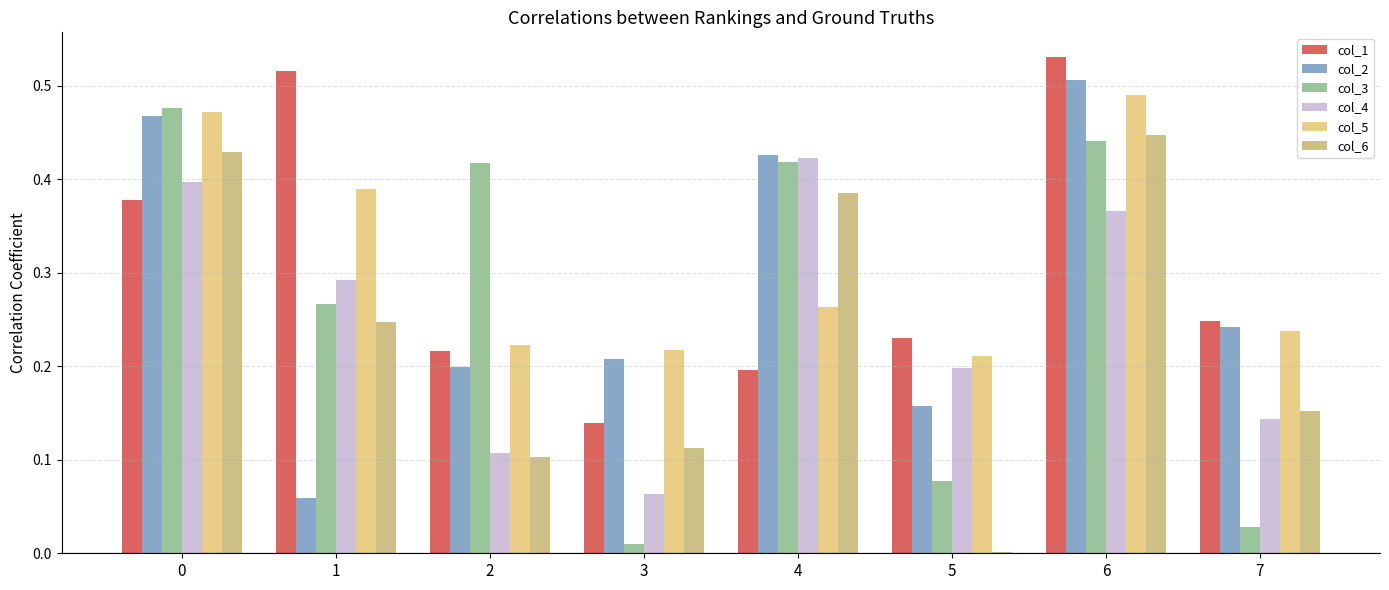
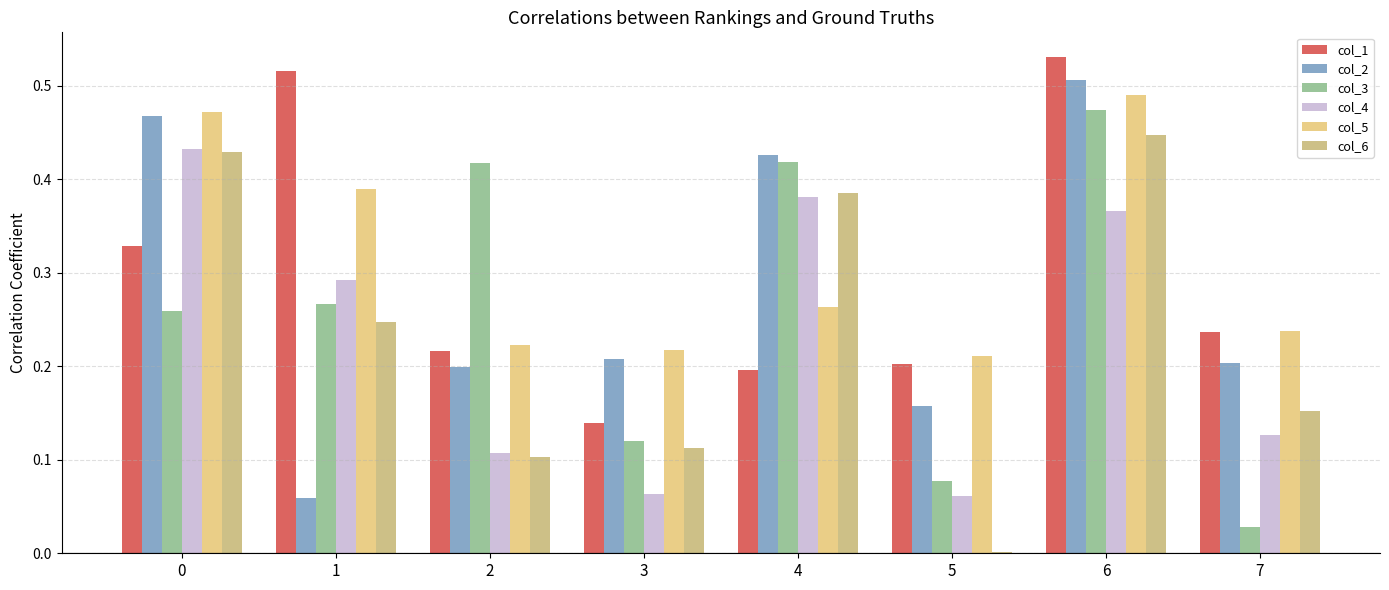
col_1, 0: 0.38 -> 0.33
col_3, 0: 0.48 -> 0.26
col_4, 0: 0.40 -> 0.43
col_3, 3: 0.01 -> 0.12
col_4, 4: 0.42 -> 0.38
col_1, 5: 0.23 -> 0.20
col_4, 5: 0.20 -> 0.06
col_3, 6: 0.44 -> 0.47
col_1, 7: 0.25 -> 0.24
col_2, 7: 0.24 -> 0.20
col_4, 7: 0.14 -> 0.13
